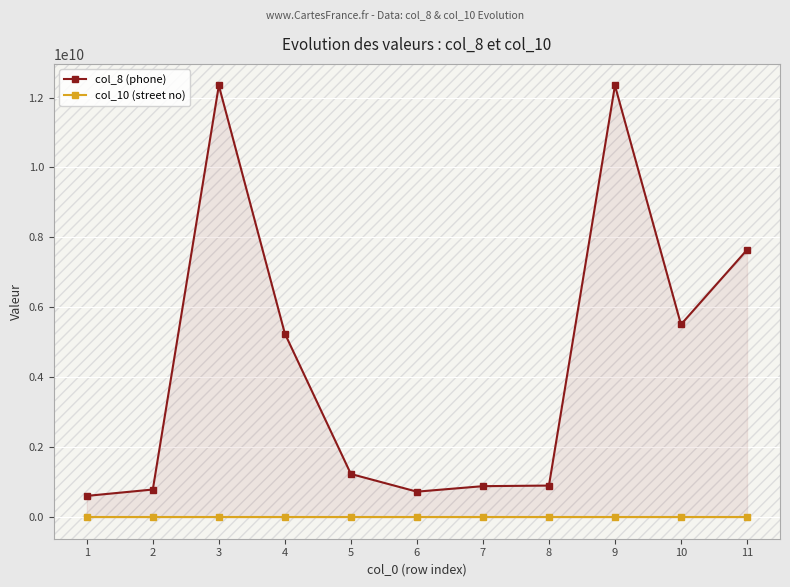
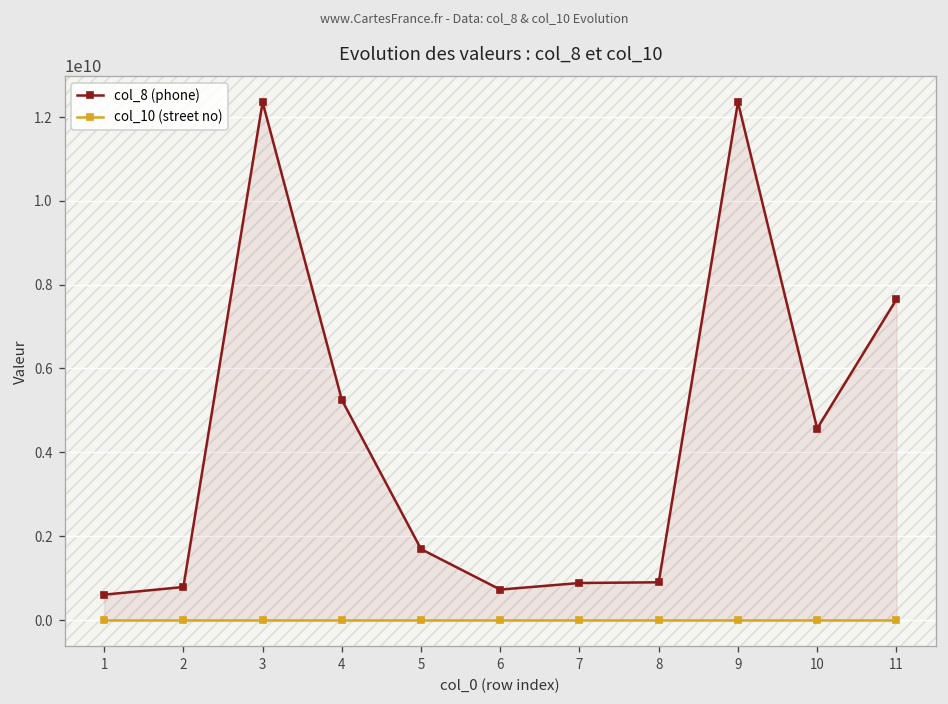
col_8 (phone), 5: 1200000000 -> 1700000000
col_8 (phone), 10: 5500000000 -> 4600000000
